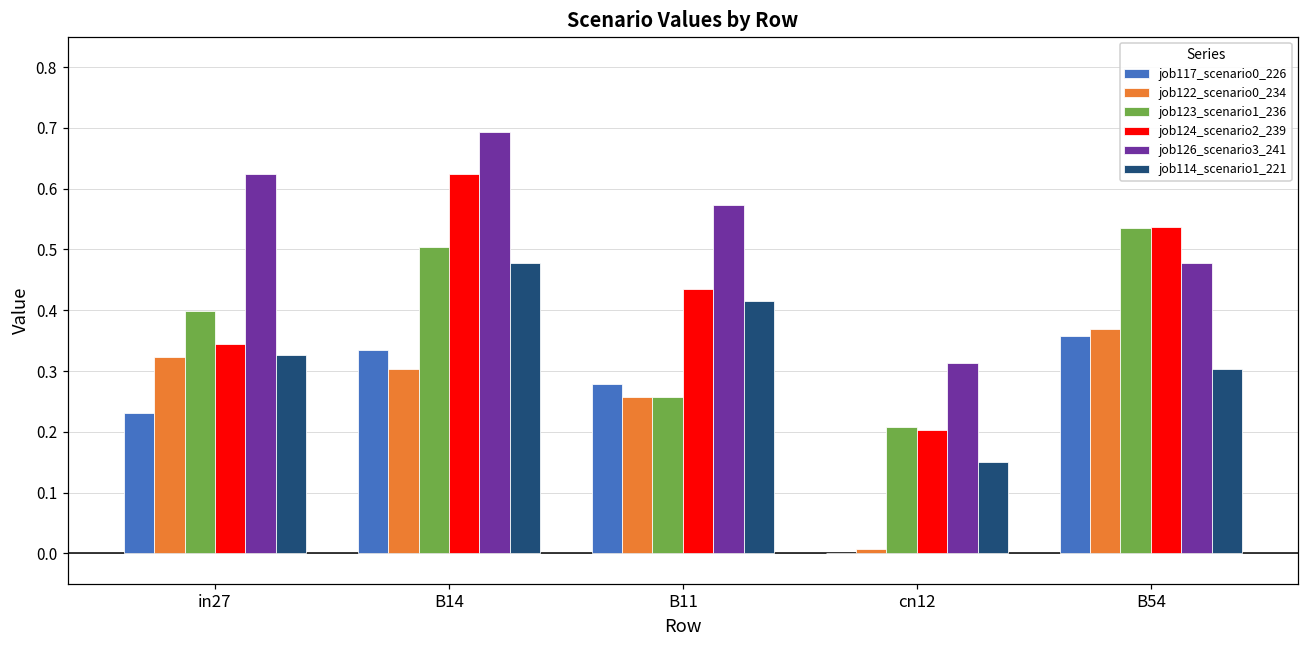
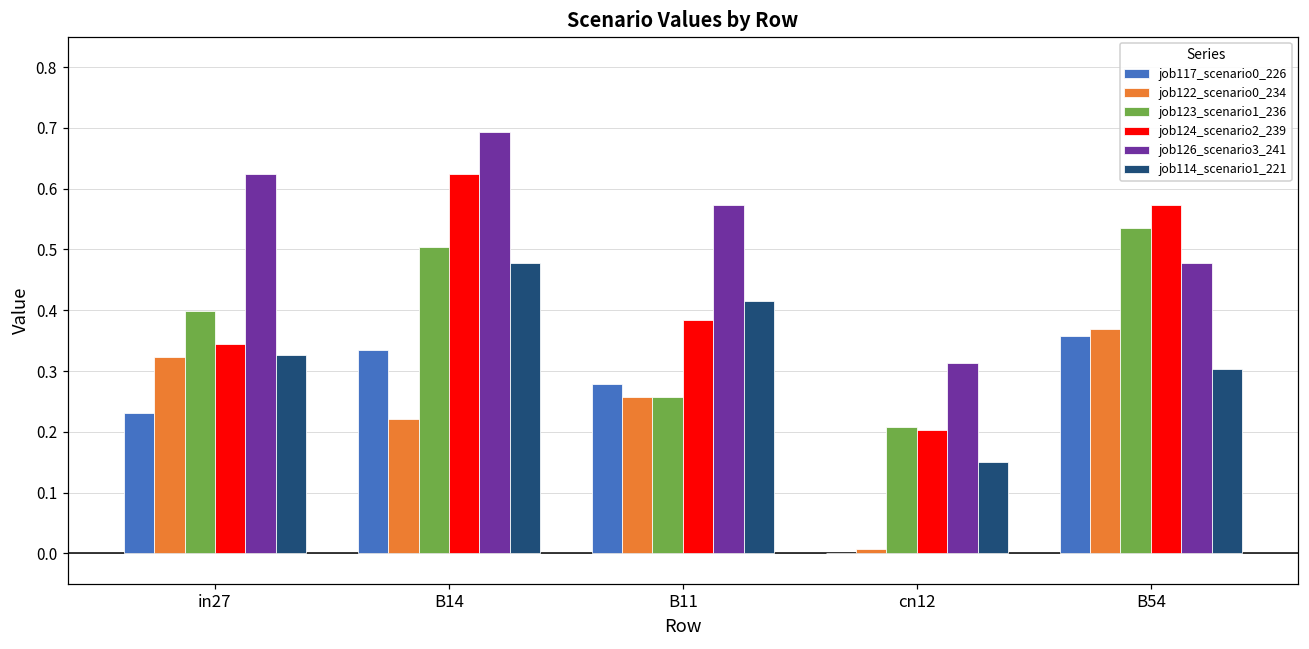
job122_scenario0_234, B14: 0.30 -> 0.22
job124_scenario2_239, B11: 0.44 -> 0.38
job124_scenario2_239, B54: 0.54 -> 0.57
